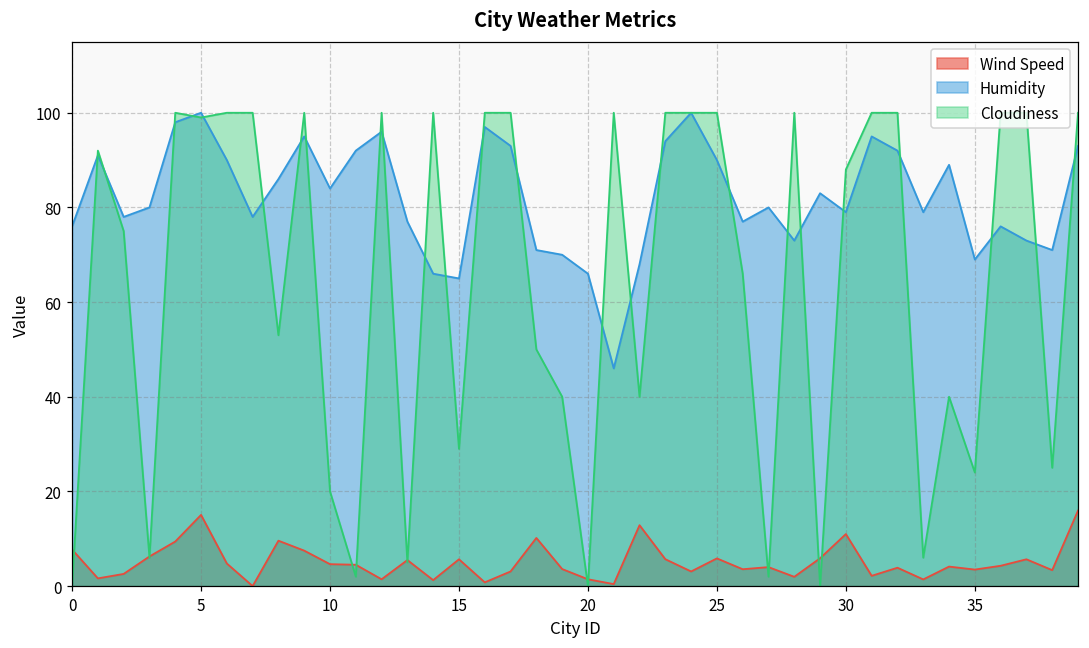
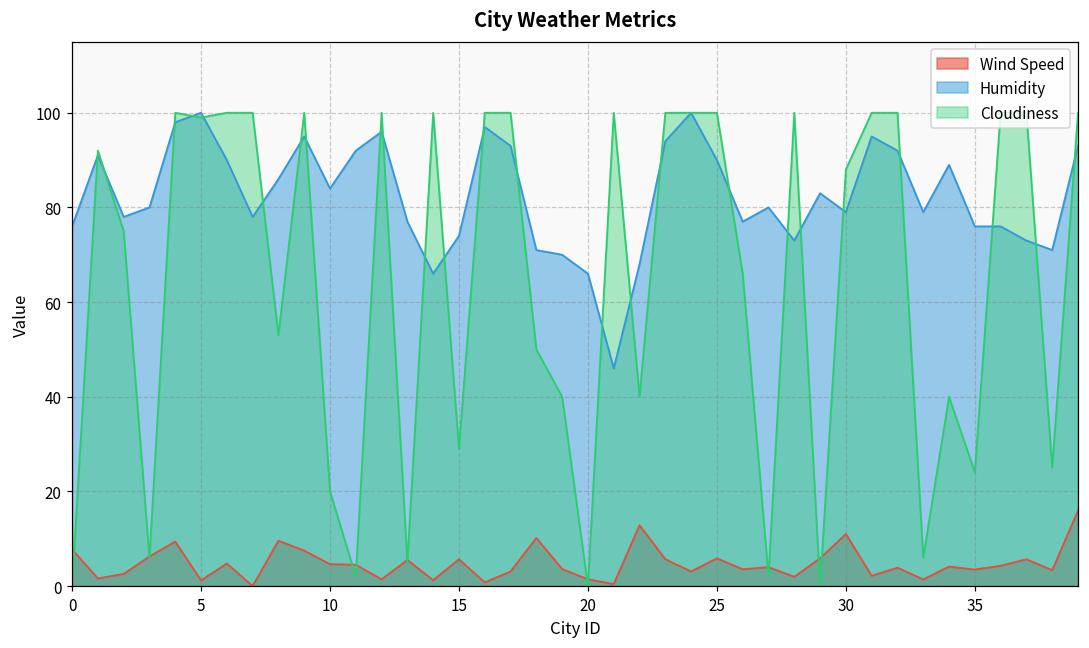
Wind Speed, 5: 15 -> 1
Humidity, 15: 65 -> 74
Humidity, 35: 69 -> 76
